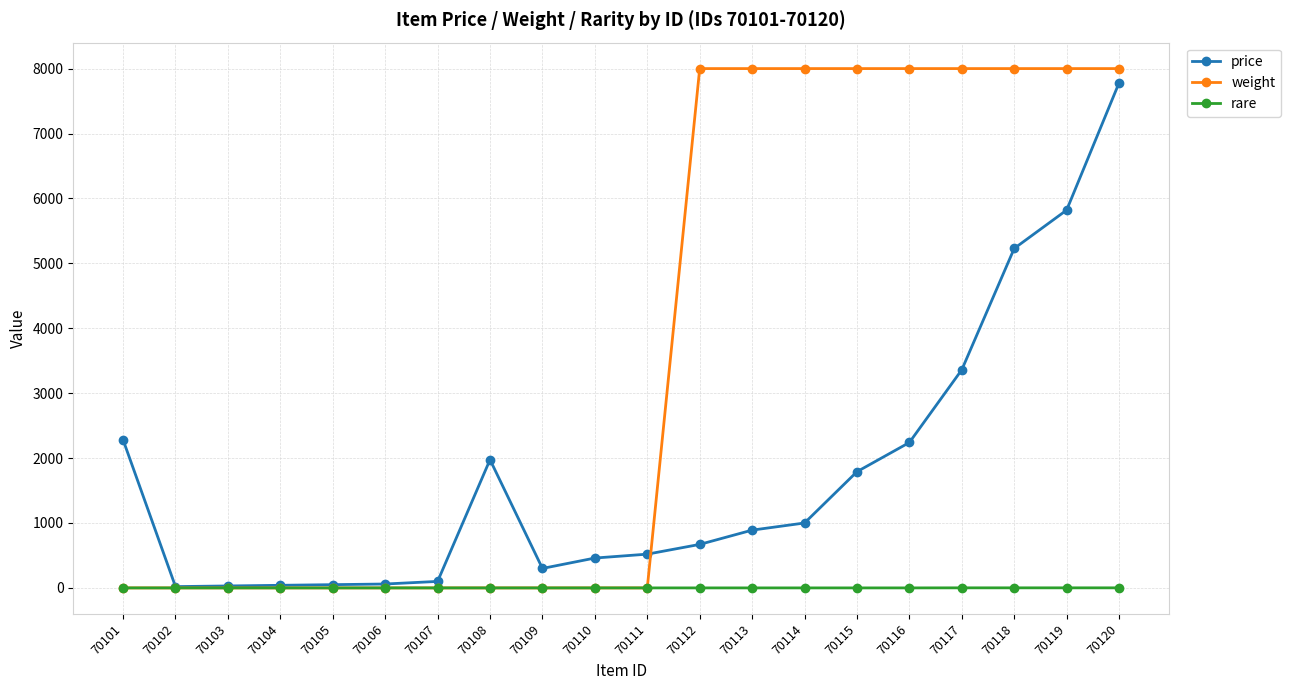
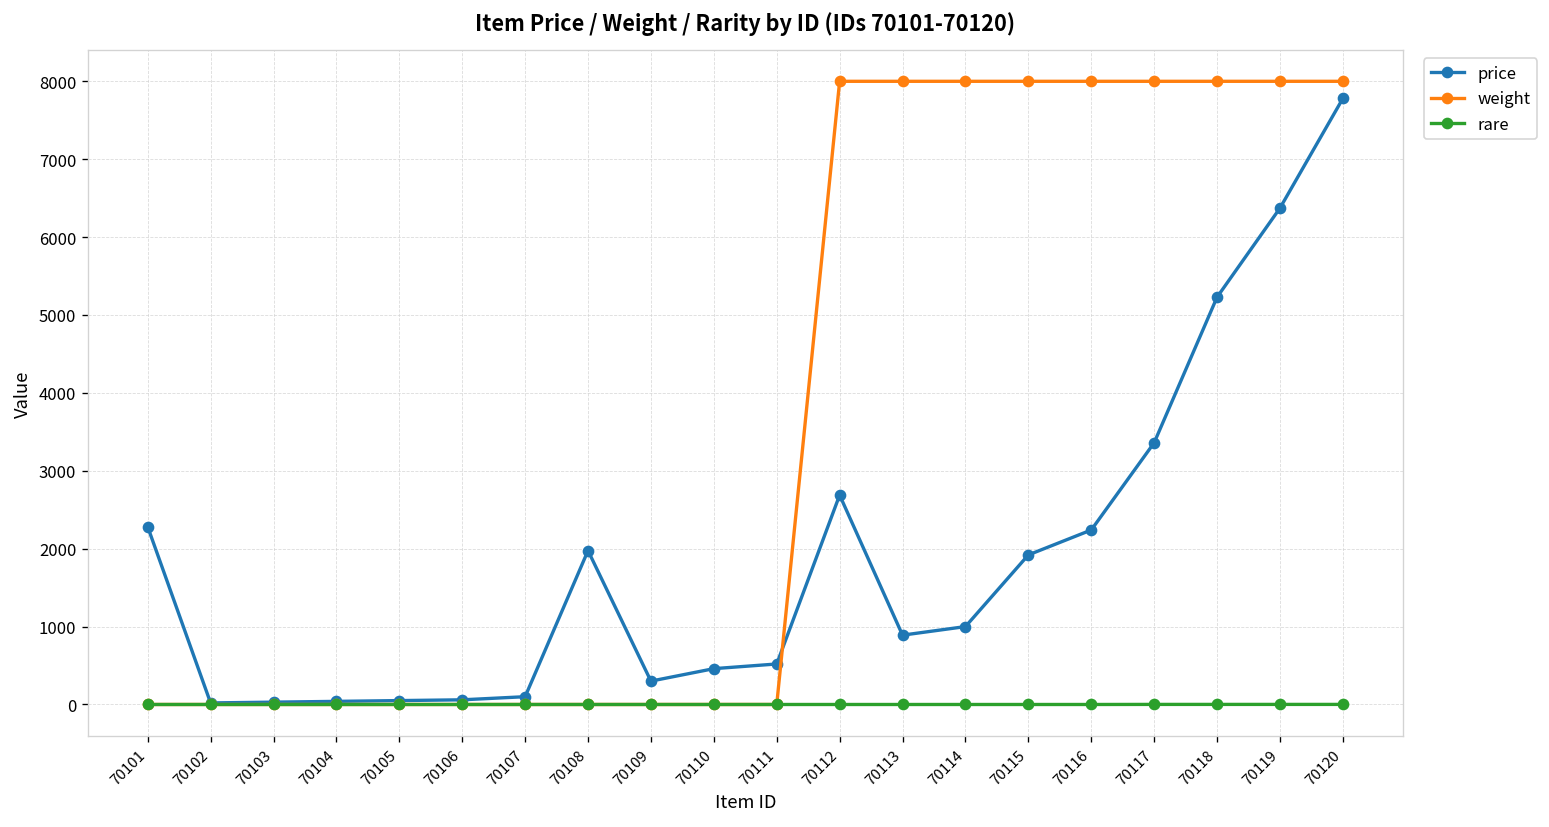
price, 70112: 700 -> 2700
price, 70115: 1800 -> 1900
price, 70119: 5800 -> 6400
